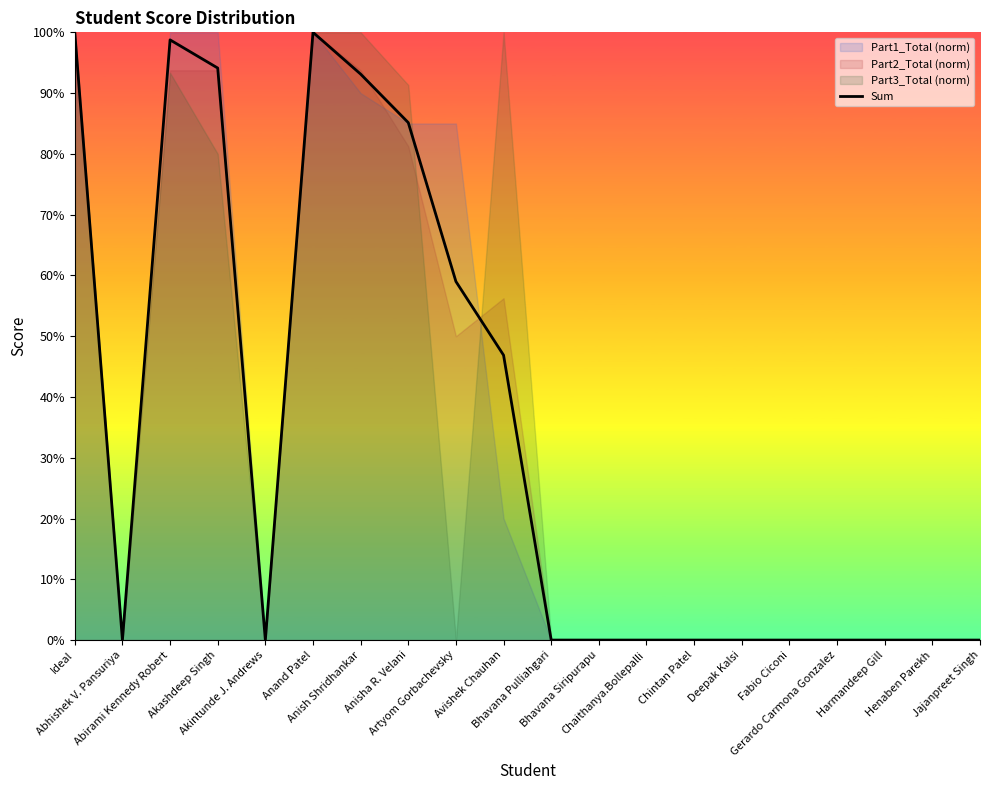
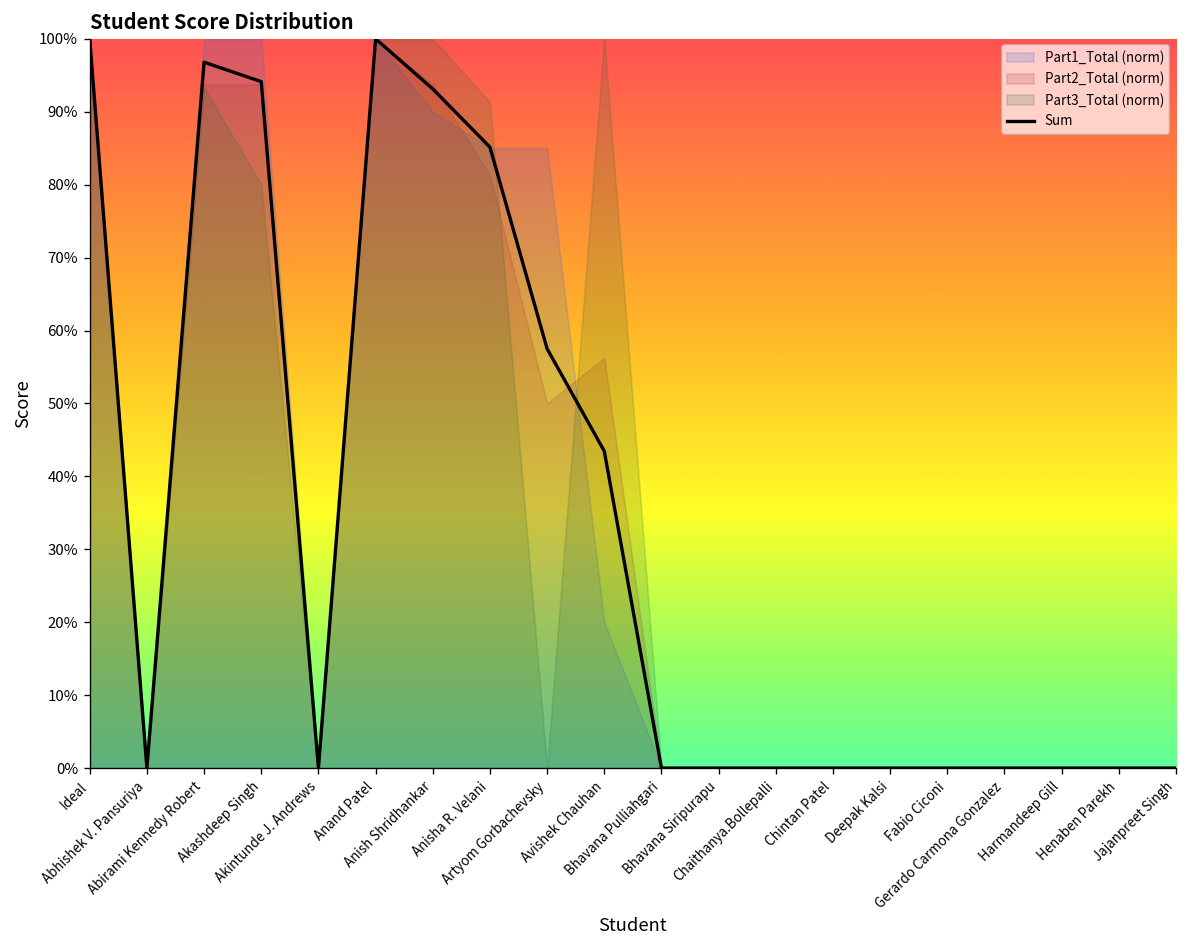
Sum, Abirami Kennedy Robert: 99% -> 97%
Sum, Artyom Gorbachevsky: 59% -> 58%
Sum, Avishek Chauhan: 47% -> 43%
